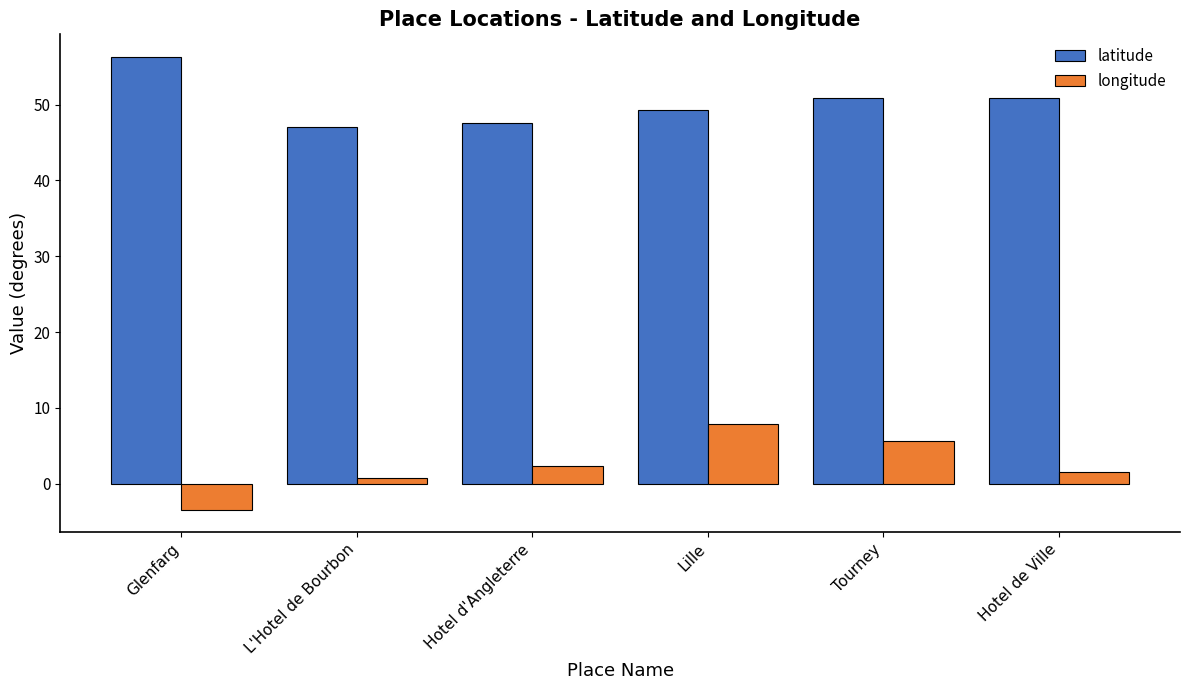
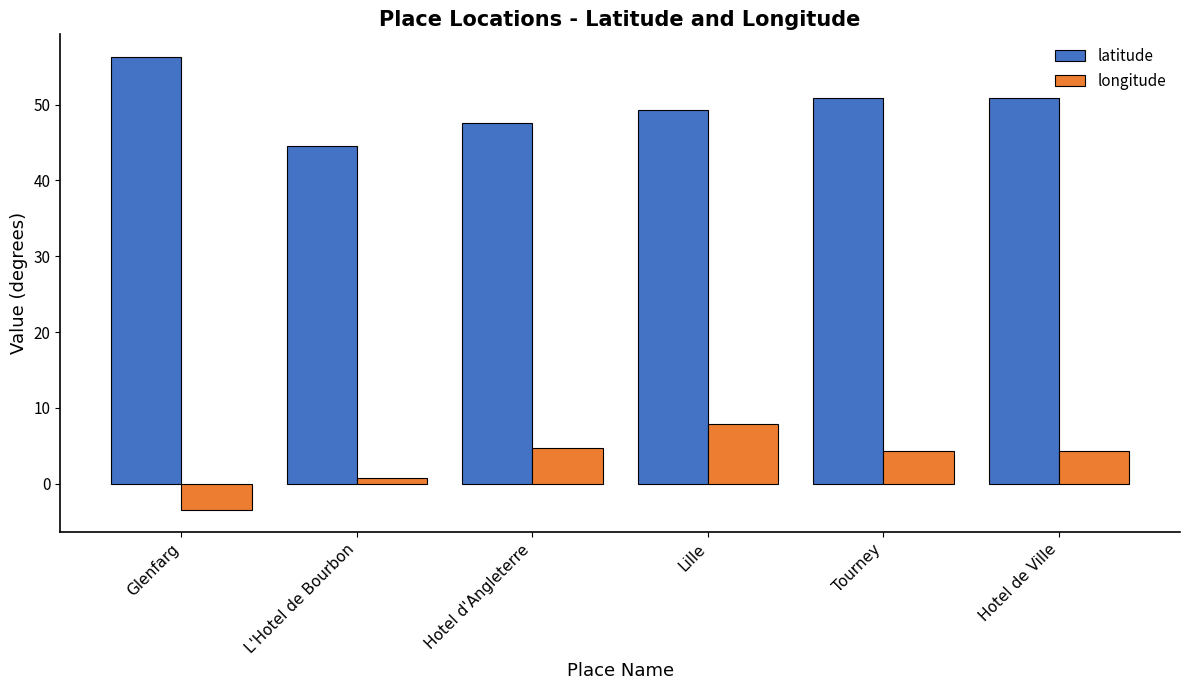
latitude, L'Hotel de Bourbon: 47 -> 44
longitude, Hotel d'Angleterre: 2 -> 5
longitude, Tourney: 6 -> 4
longitude, Hotel de Ville: 2 -> 4
